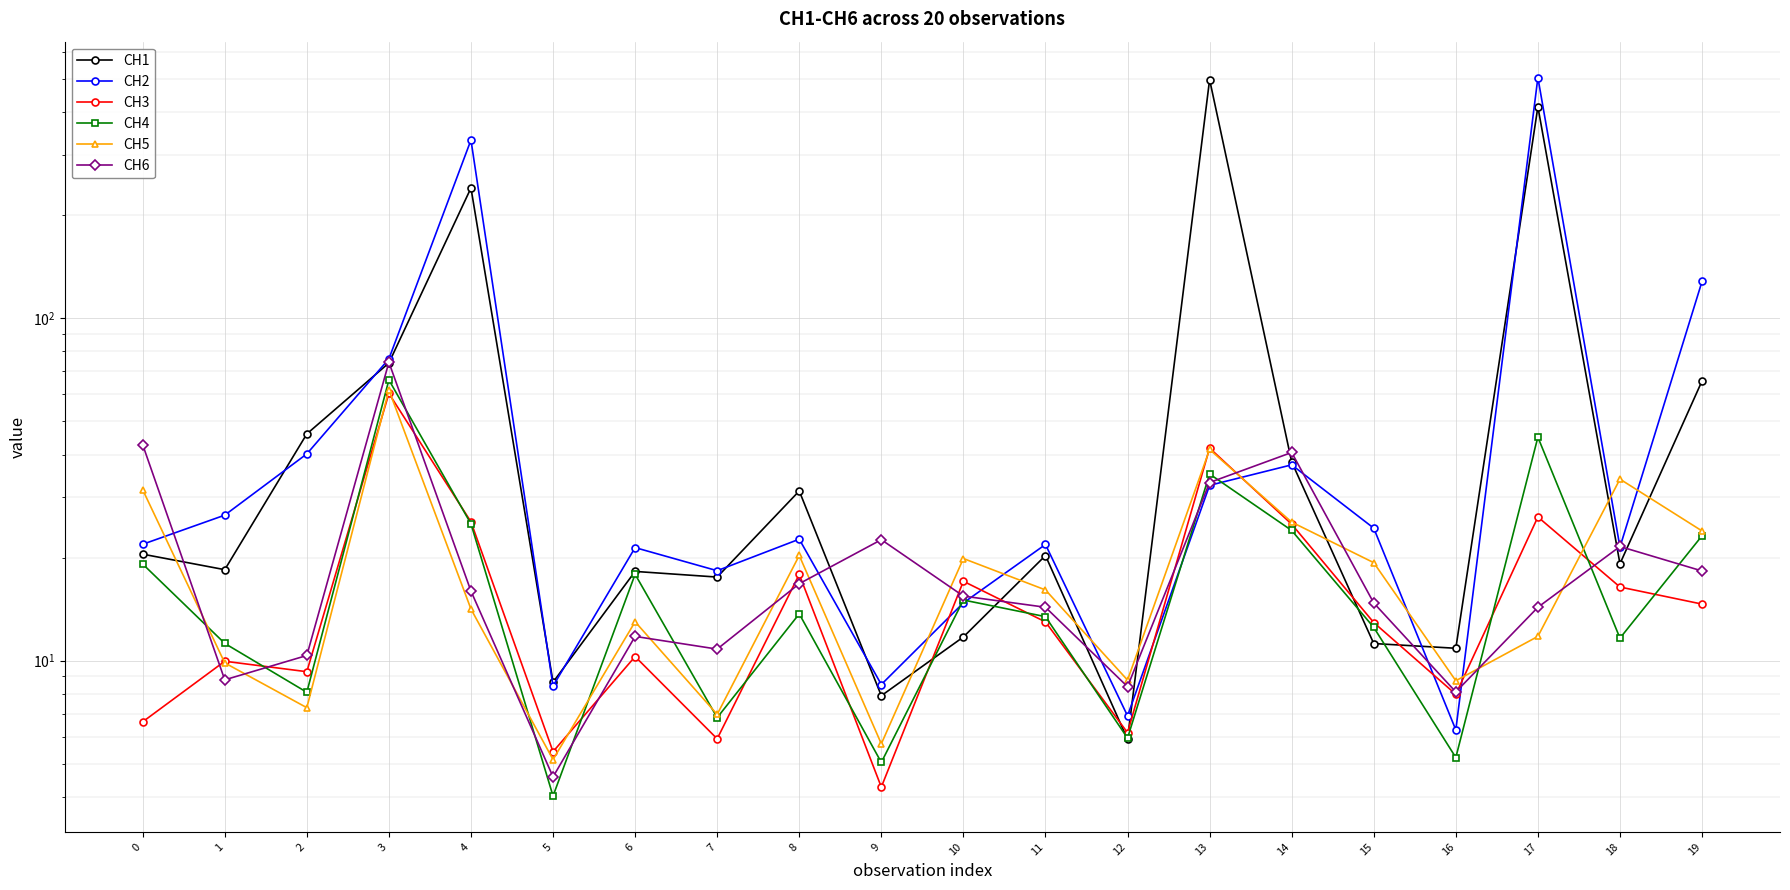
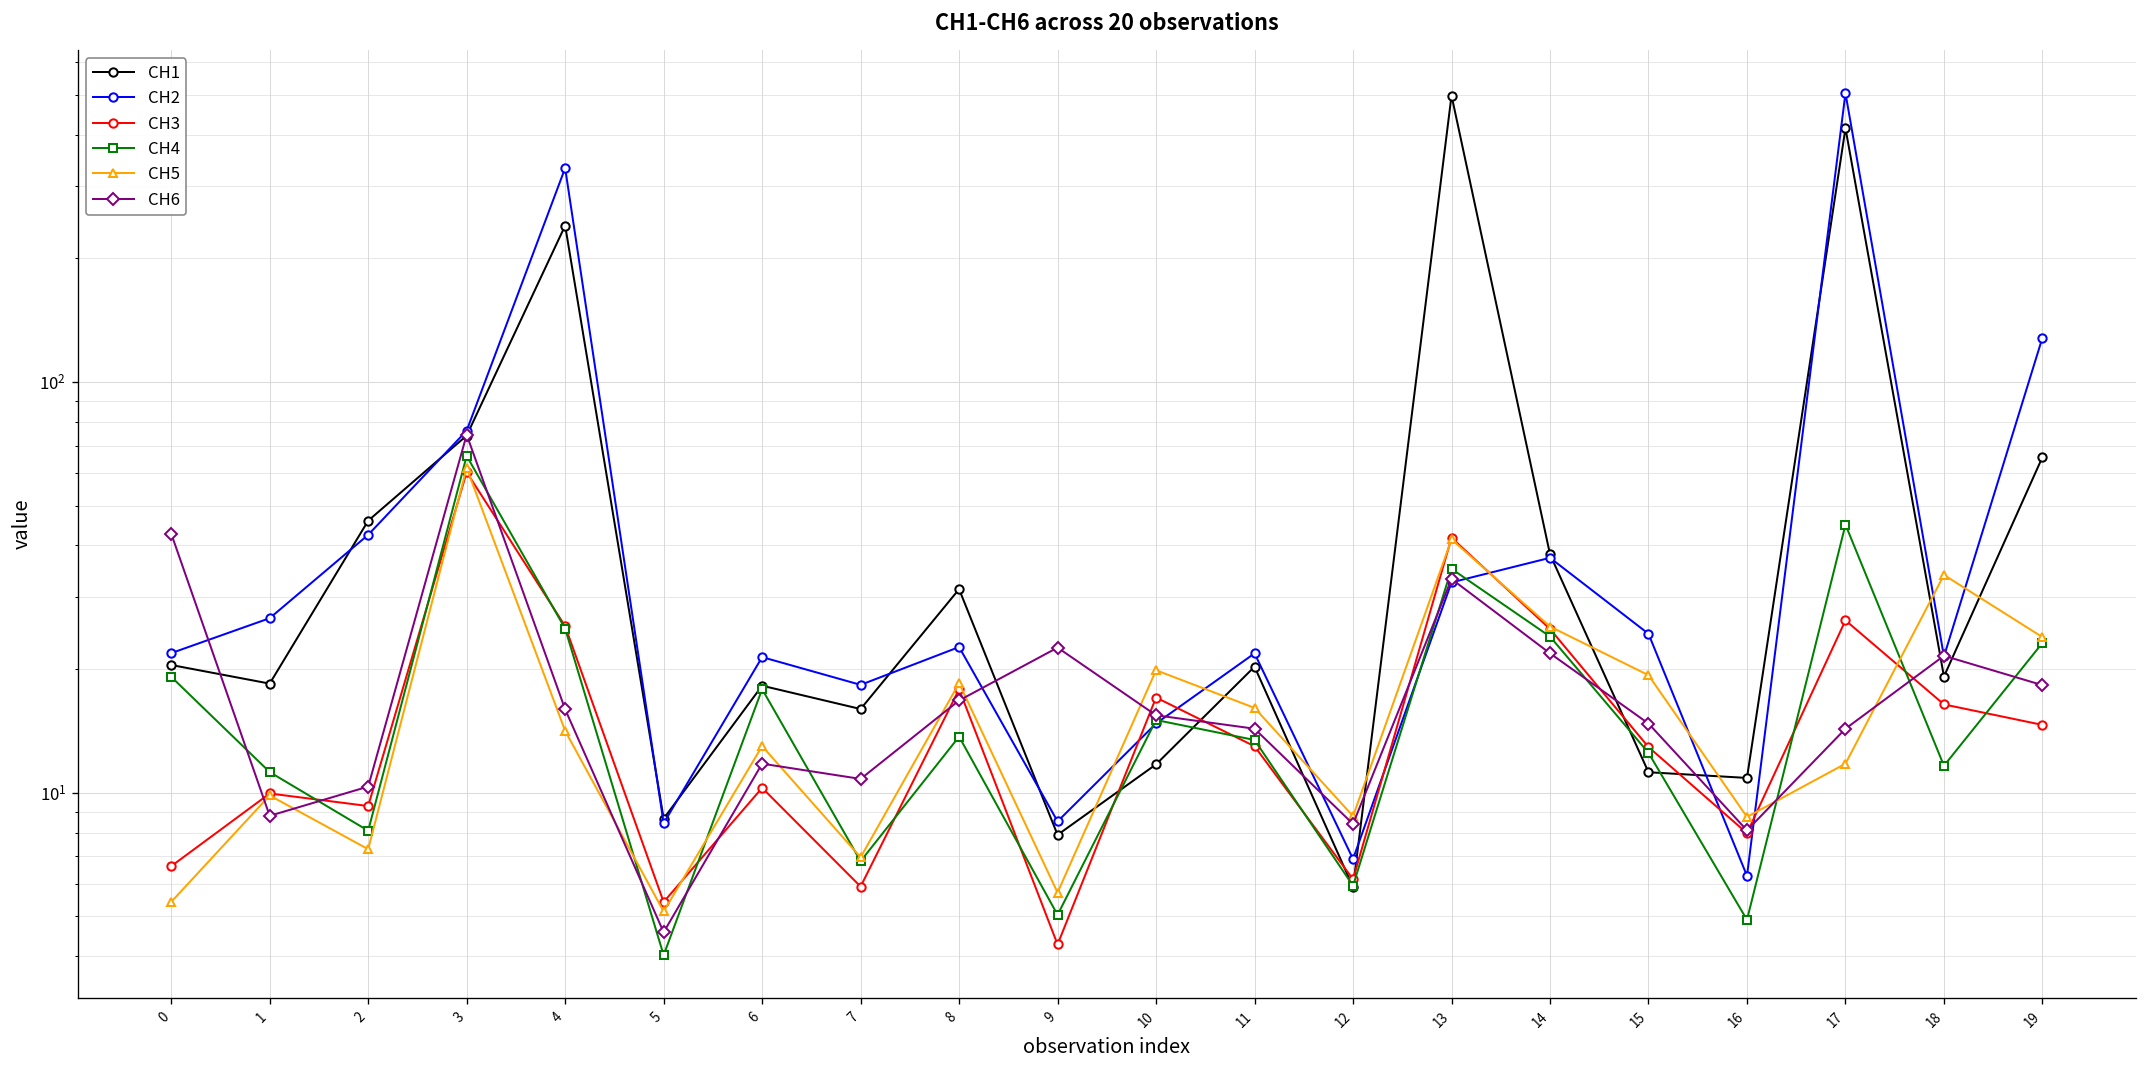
CH5, 0: 32 -> 5.4
CH2, 2: 40 -> 42
CH1, 7: 18 -> 16
CH5, 8: 20 -> 18
CH6, 14: 41 -> 22
CH4, 16: 5.2 -> 4.9
